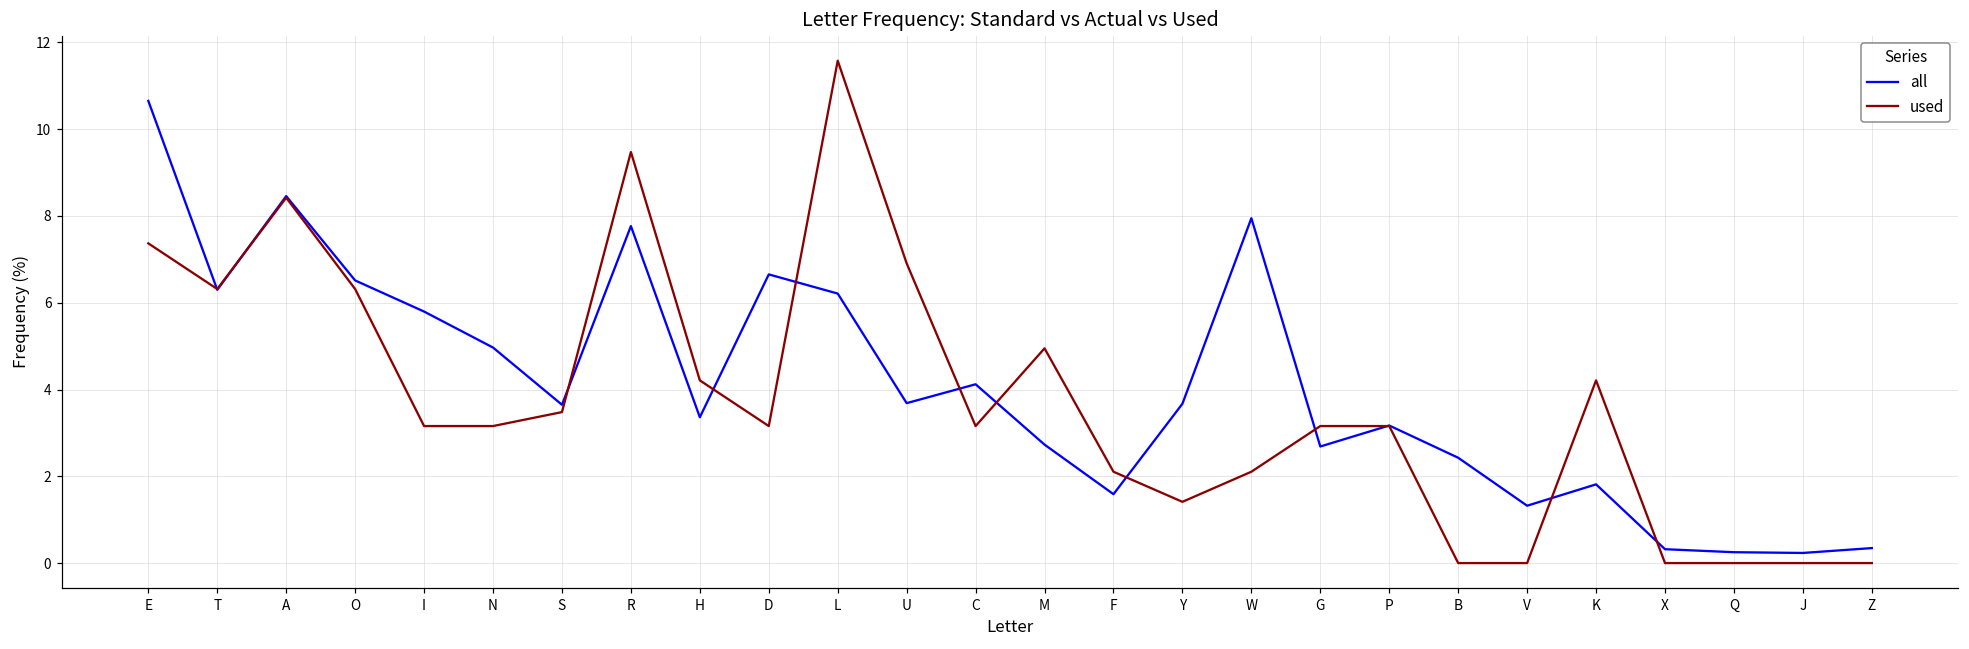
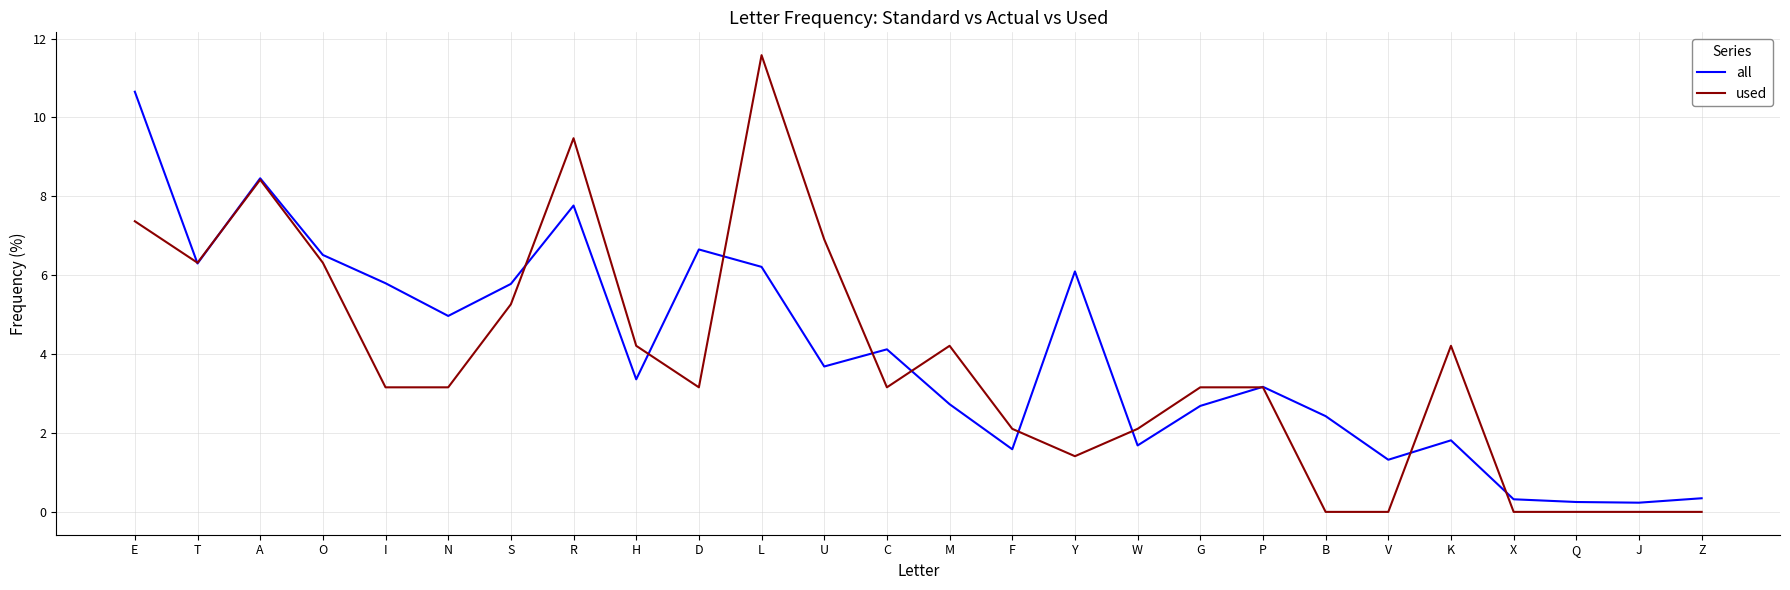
all, S: 3.6 -> 5.8
used, S: 3.5 -> 5.3
used, M: 4.9 -> 4.2
all, Y: 3.7 -> 6.1
all, W: 7.9 -> 1.7
